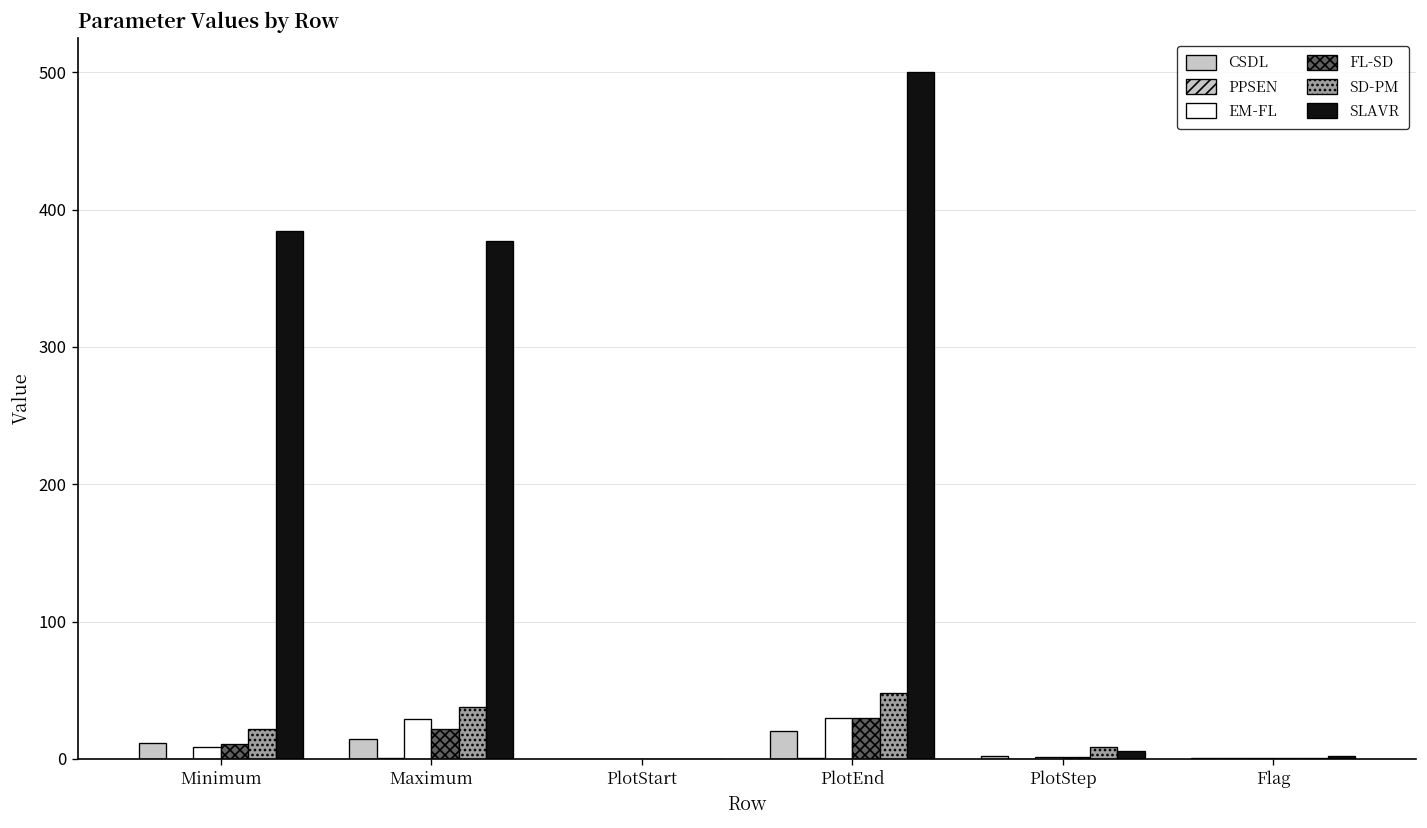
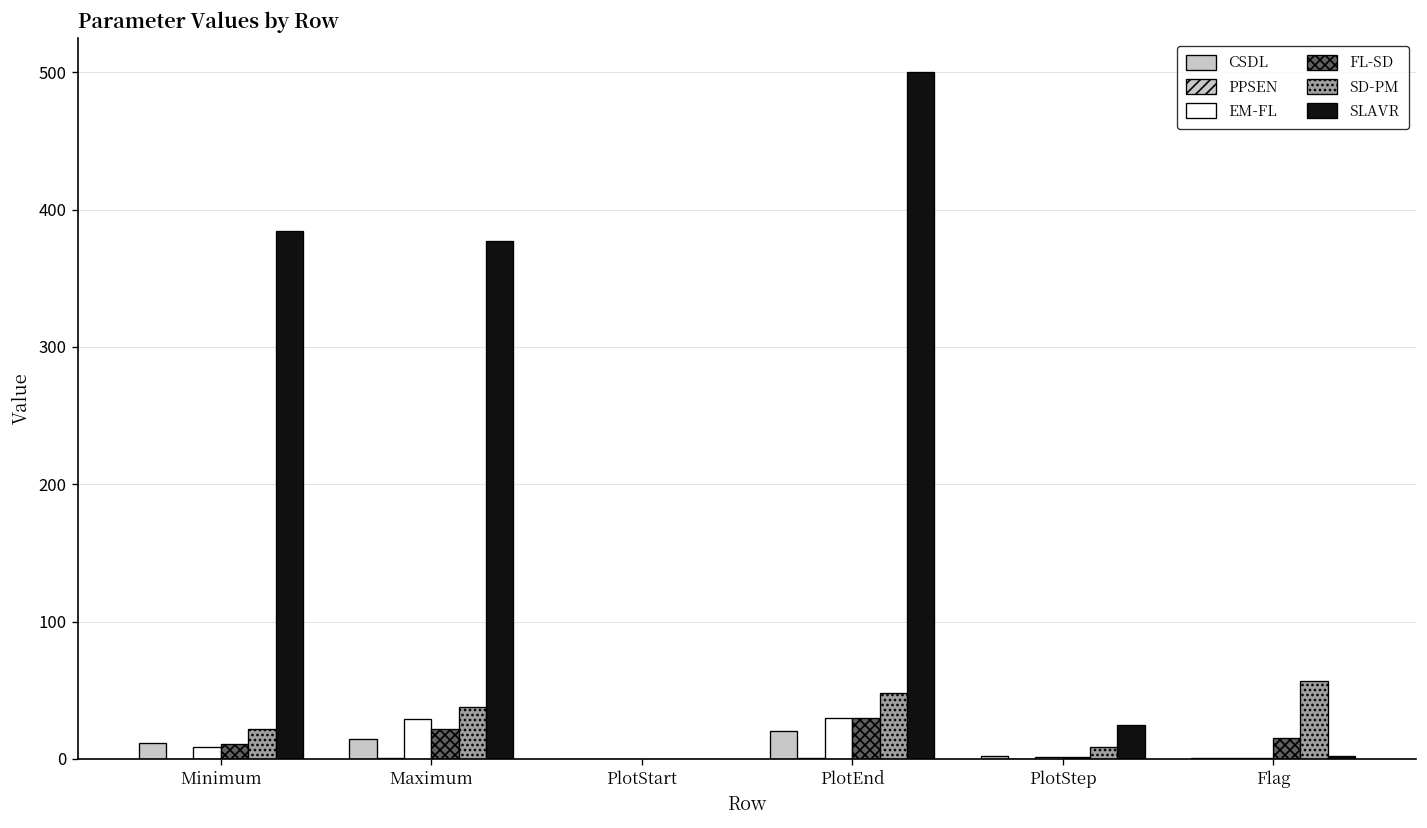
SLAVR, PlotStep: 6 -> 25
FL-SD, Flag: 1 -> 15
SD-PM, Flag: 1 -> 57
